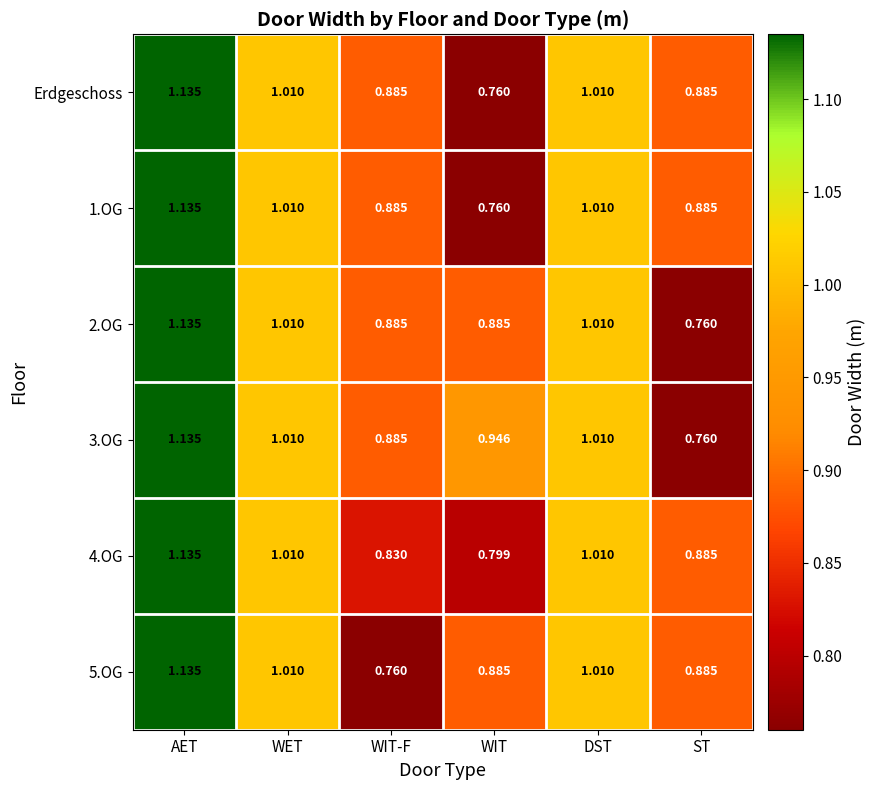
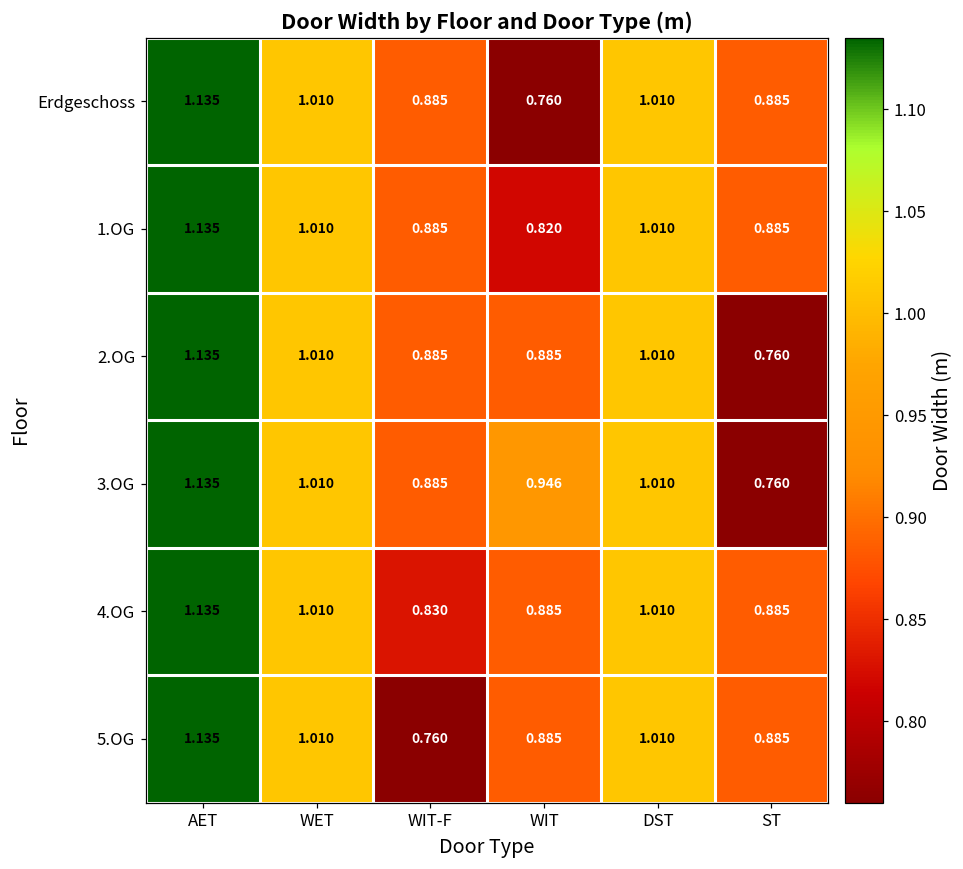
1.OG, WIT: 0.760 -> 0.820
4.OG, WIT: 0.799 -> 0.885
